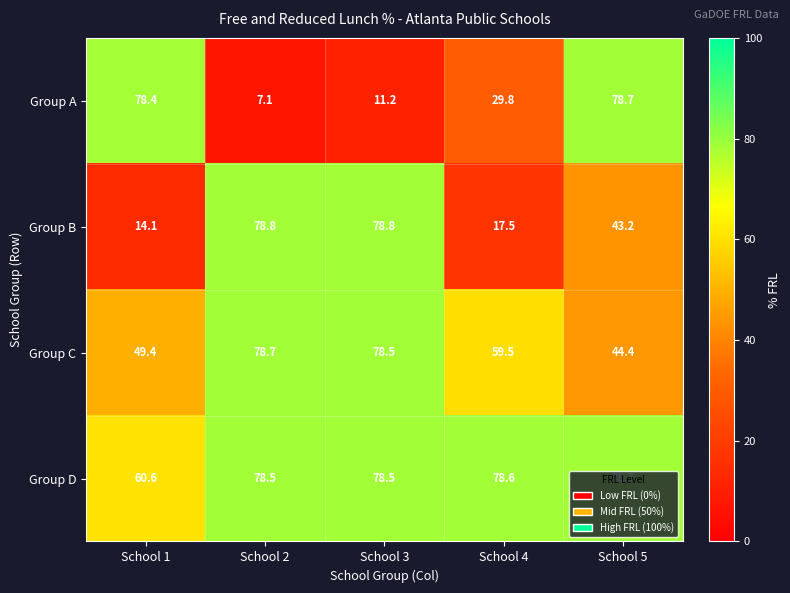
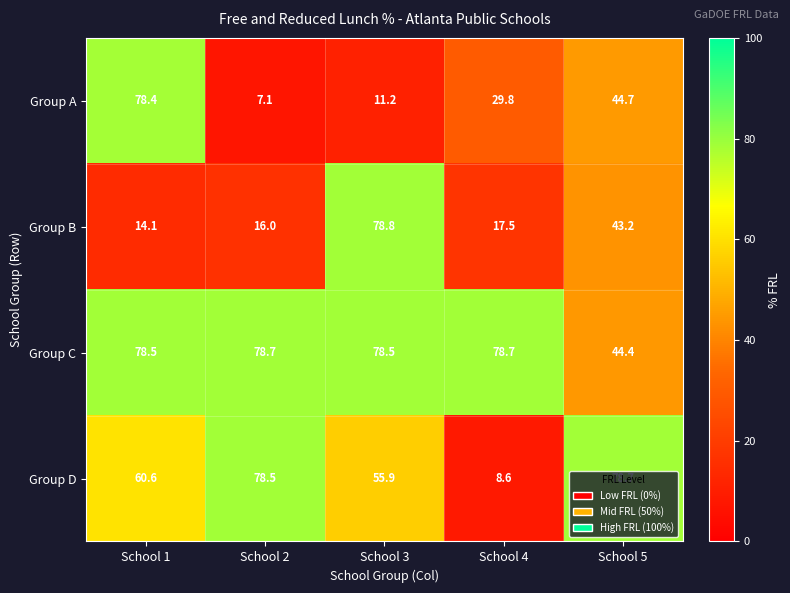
Group A, School 5: 78.7 -> 44.7
Group B, School 2: 78.8 -> 16.0
Group C, School 1: 49.4 -> 78.5
Group C, School 4: 59.5 -> 78.7
Group D, School 3: 78.5 -> 55.9
Group D, School 4: 78.6 -> 8.6
